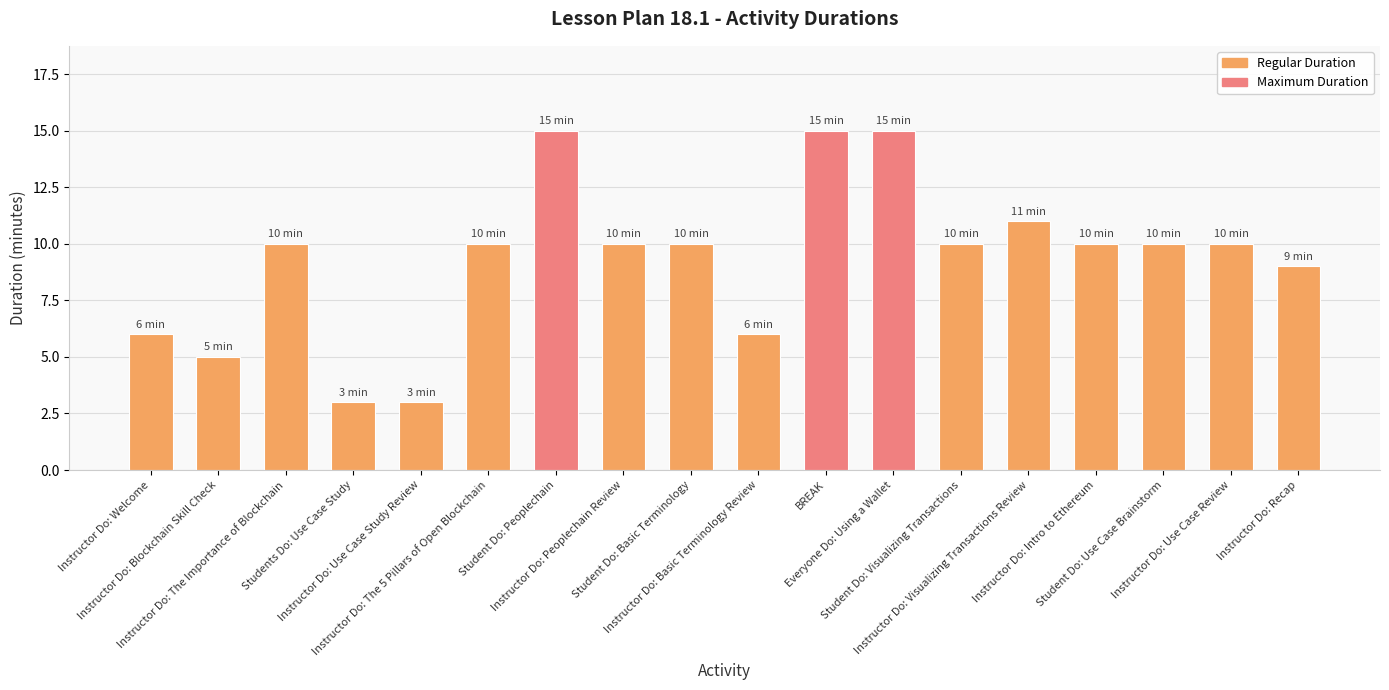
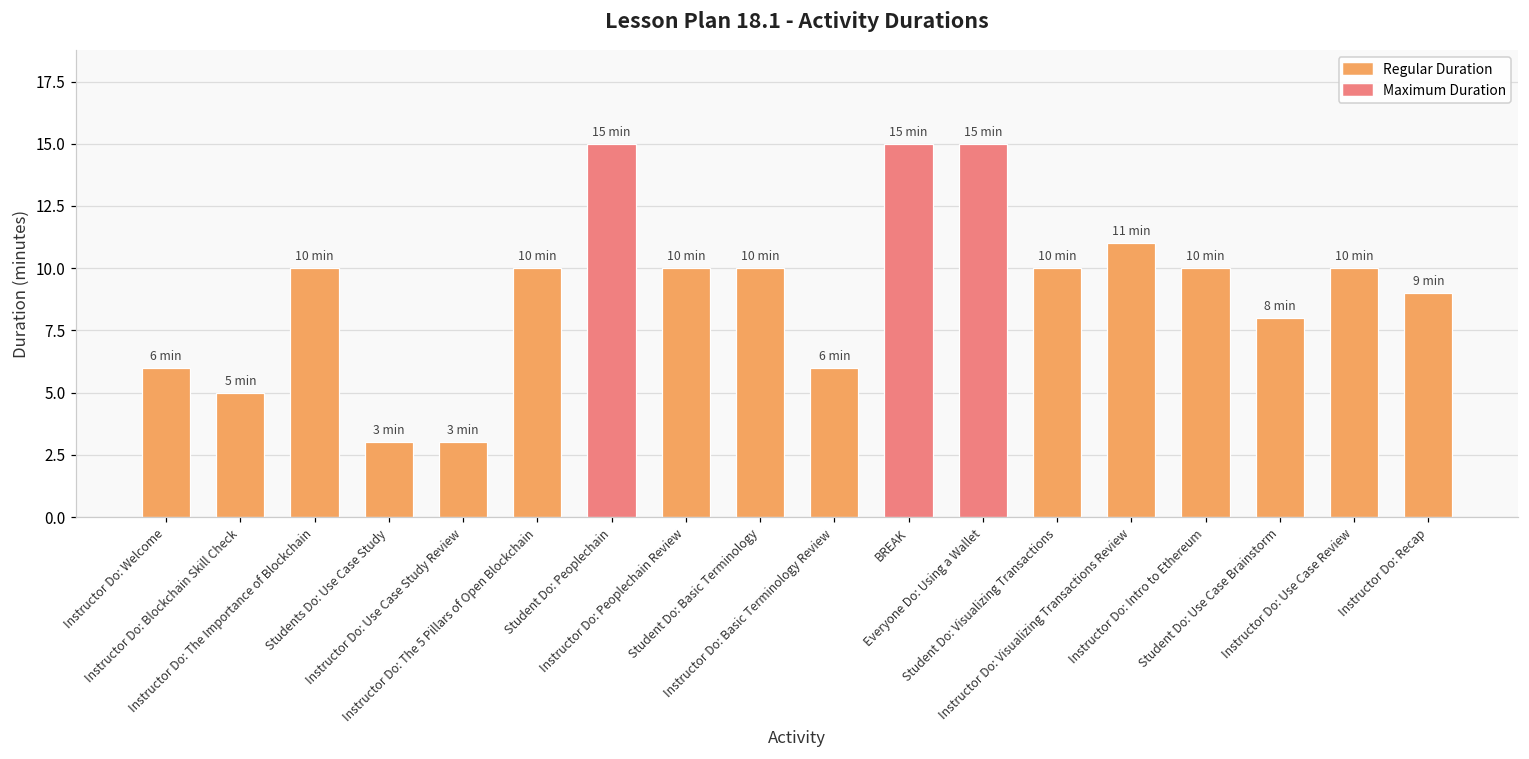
Student Do: Use Case Brainstorm: 10 -> 8
